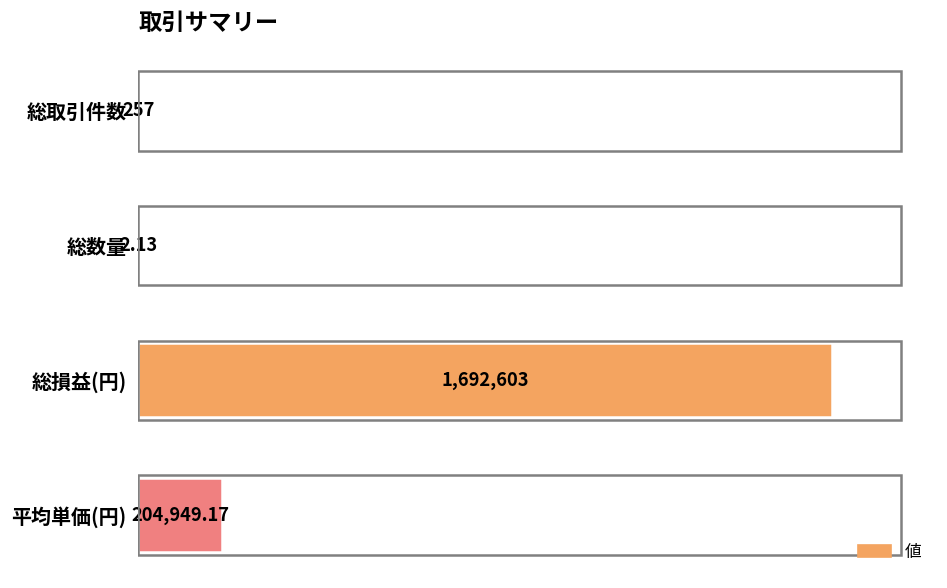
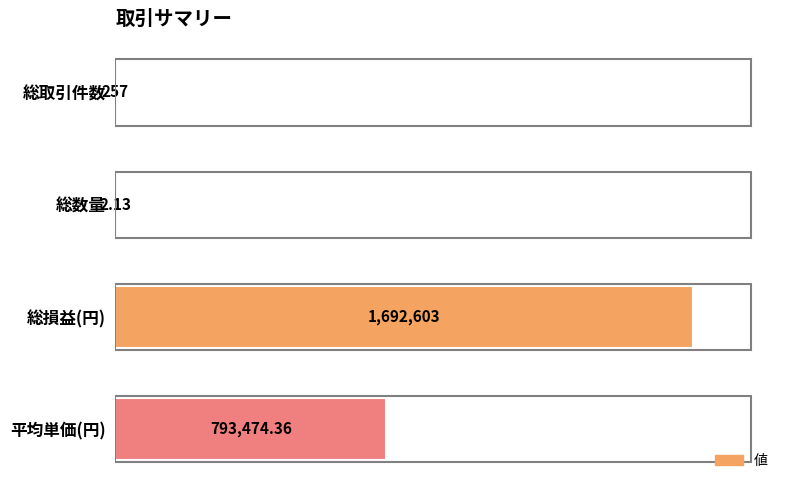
平均単価(円): 204,949.17 -> 793,474.36
